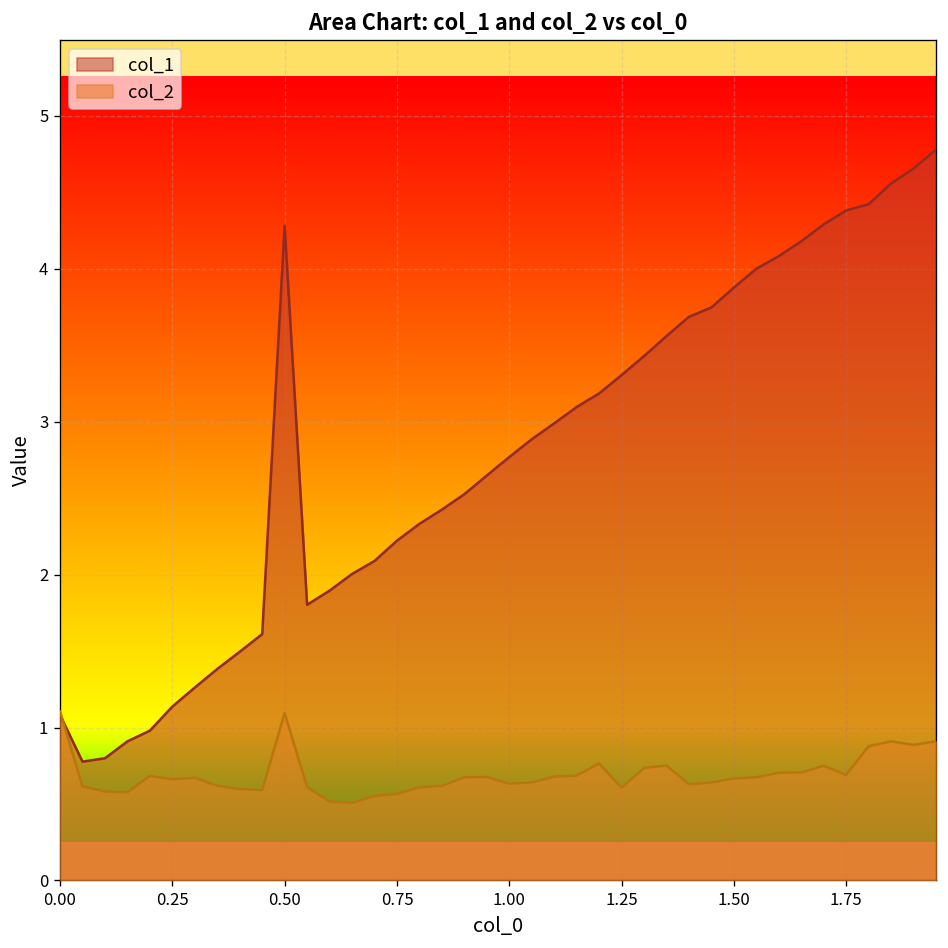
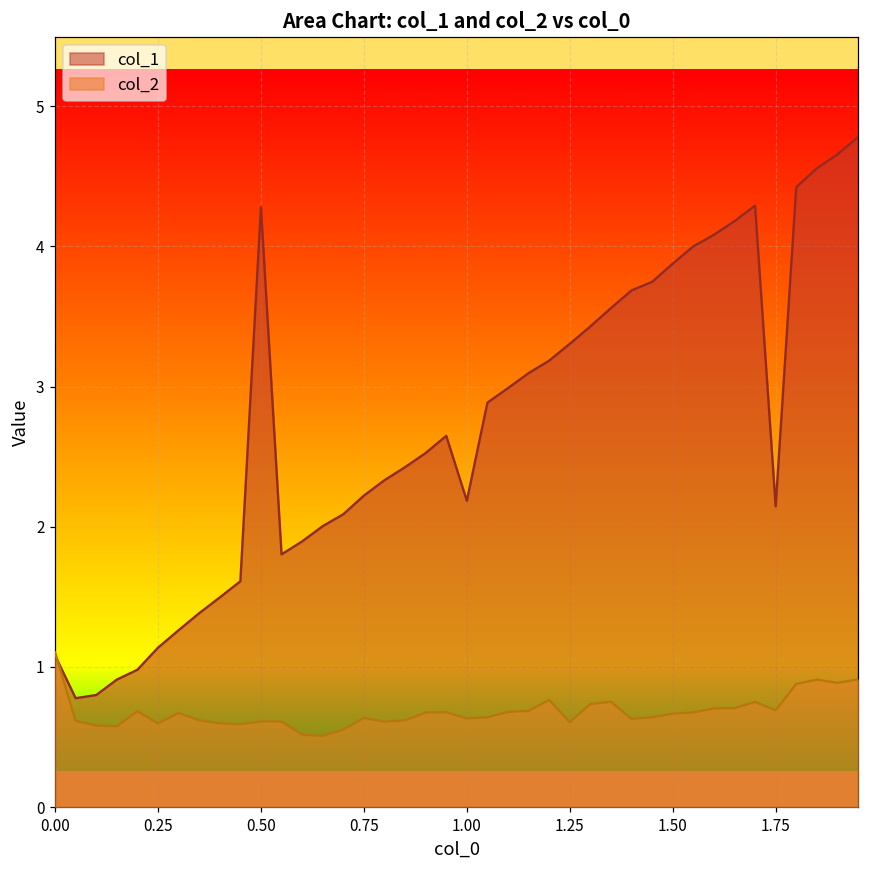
col_2, 0.25: 0.66 -> 0.60
col_2, 0.50: 1.09 -> 0.61
col_2, 0.75: 0.57 -> 0.64
col_1, 1.00: 2.77 -> 2.19
col_1, 1.75: 4.38 -> 2.15
